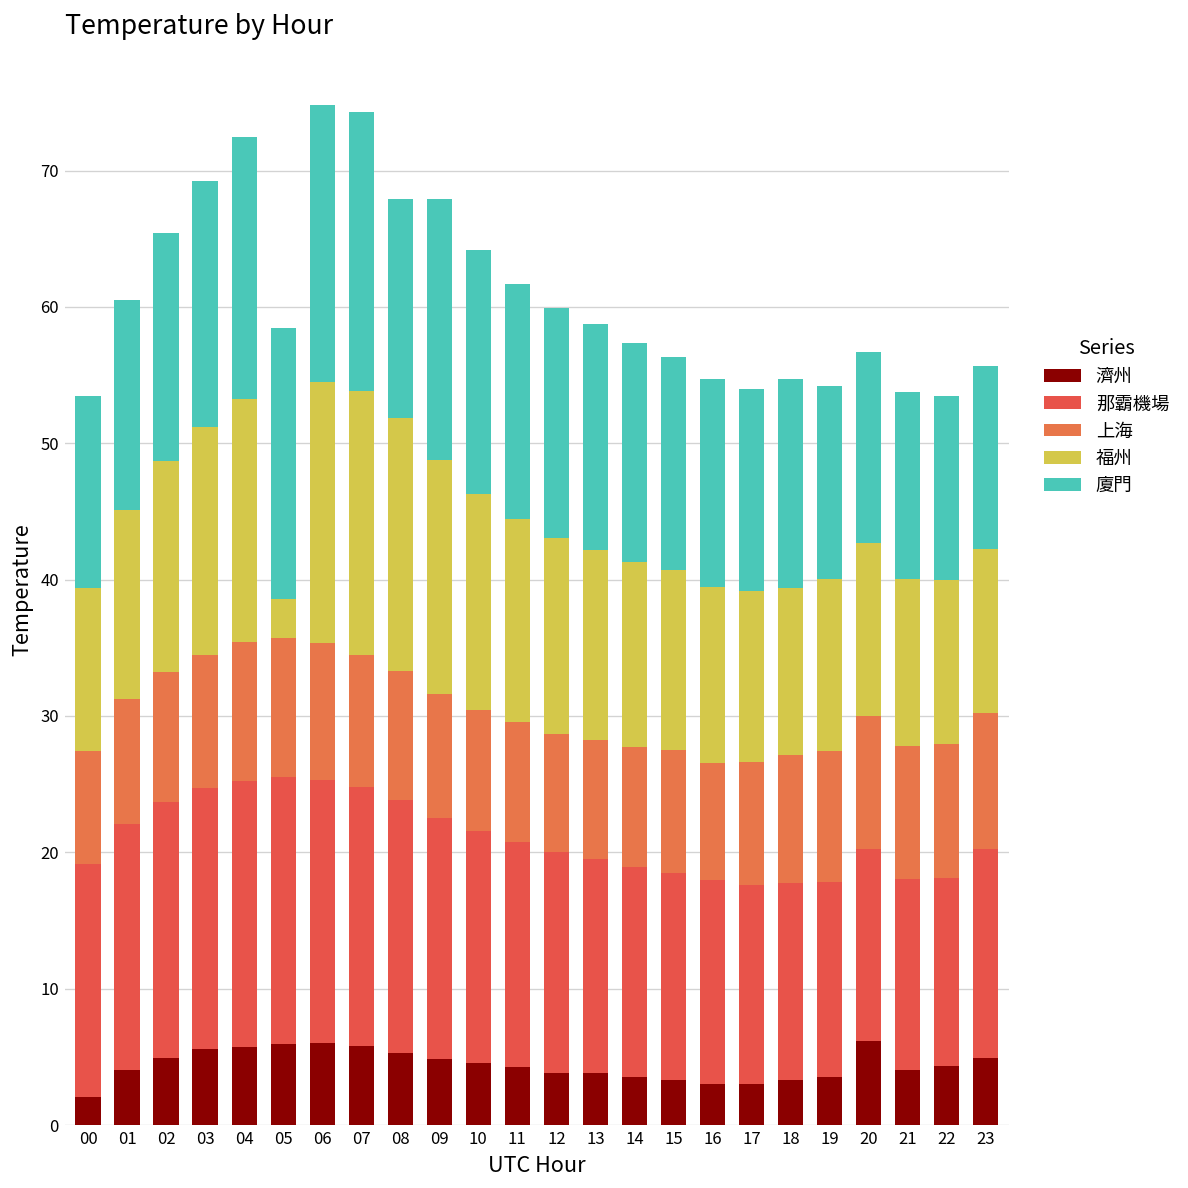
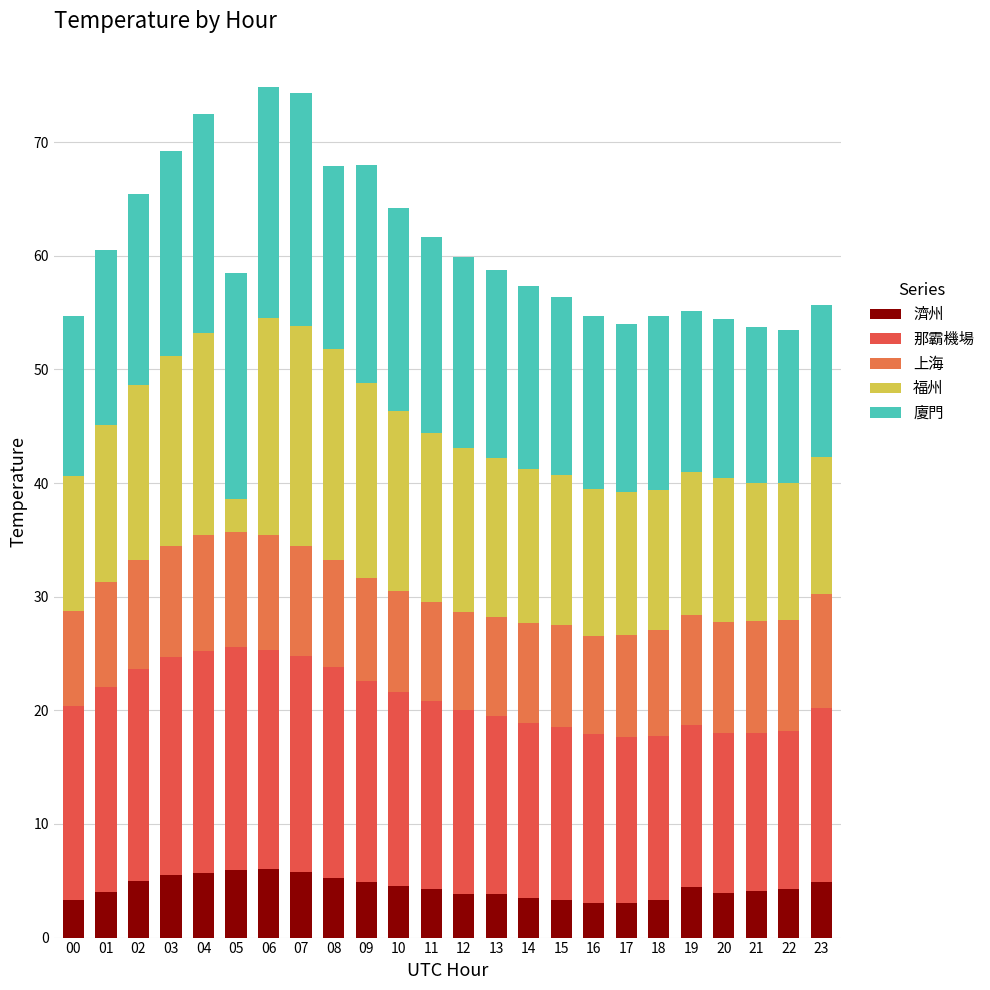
濟州, 00: 2.0 -> 3.3
濟州, 19: 3.5 -> 4.4
濟州, 20: 6.1 -> 3.9
